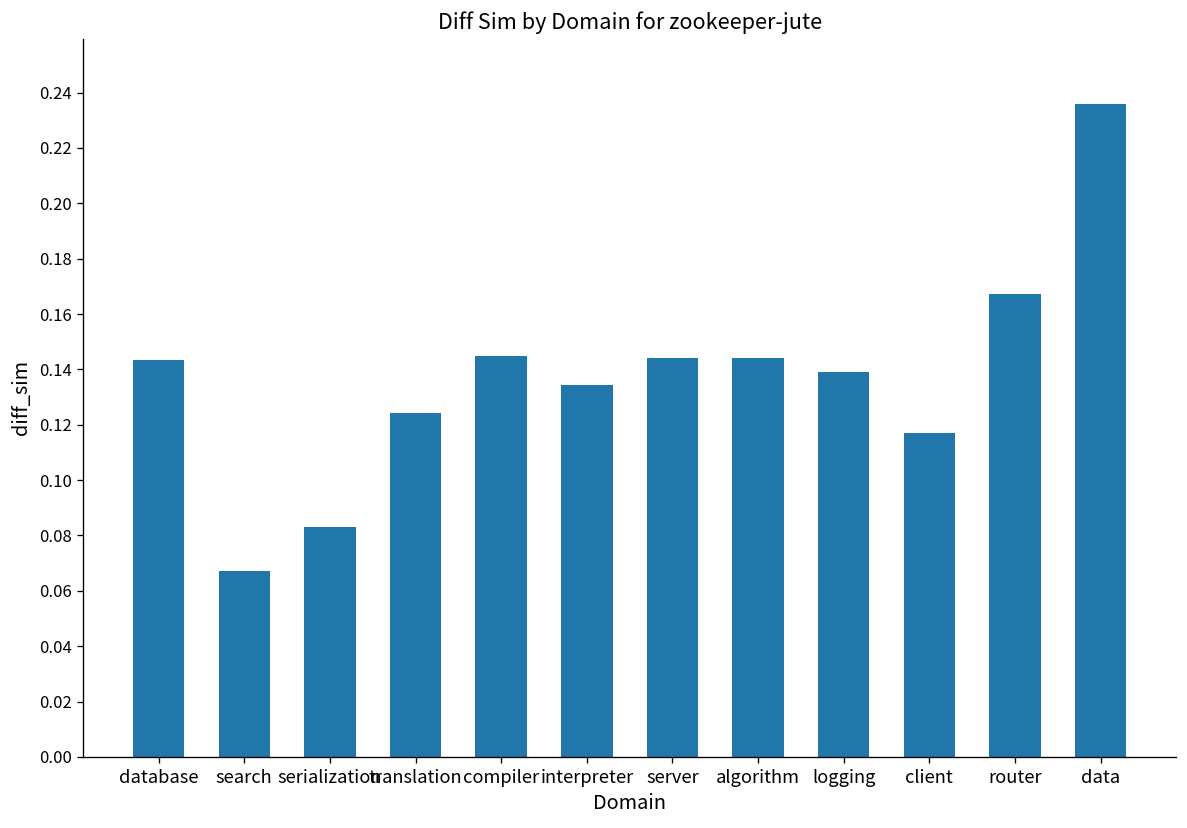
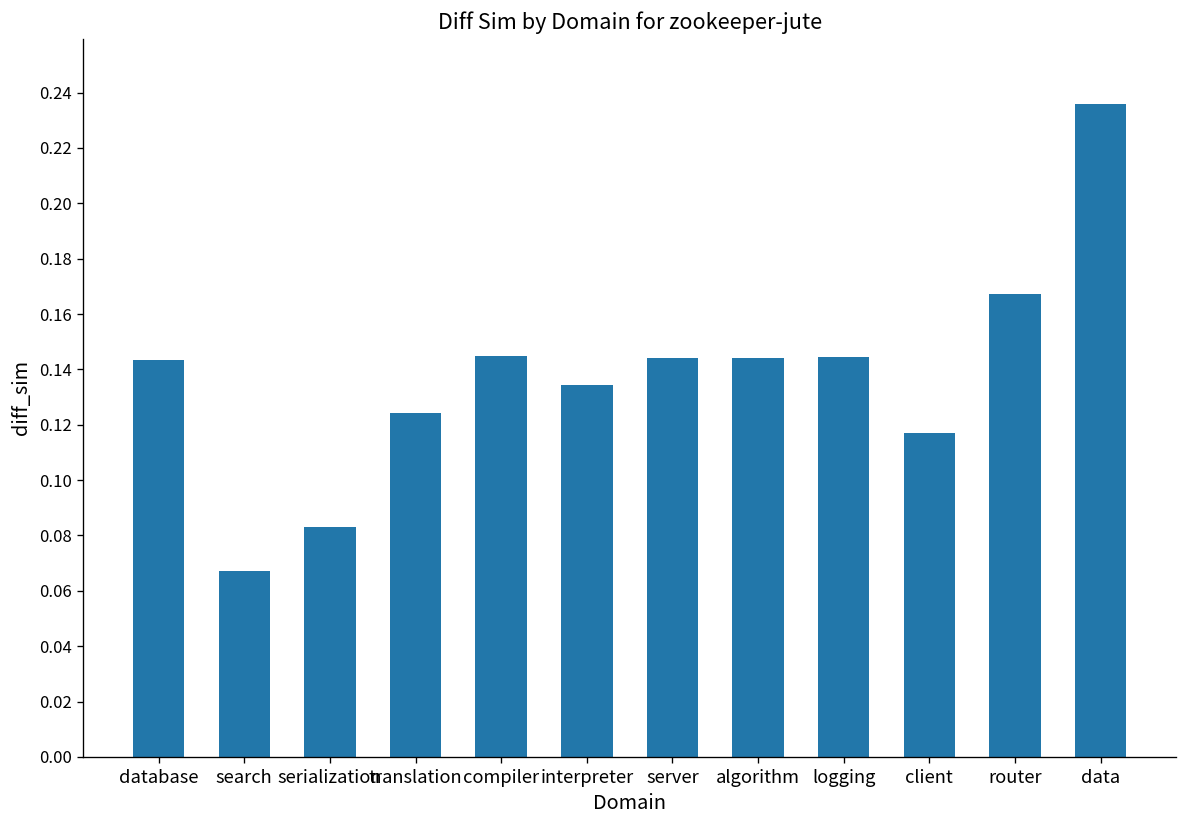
logging: 0.139 -> 0.144
